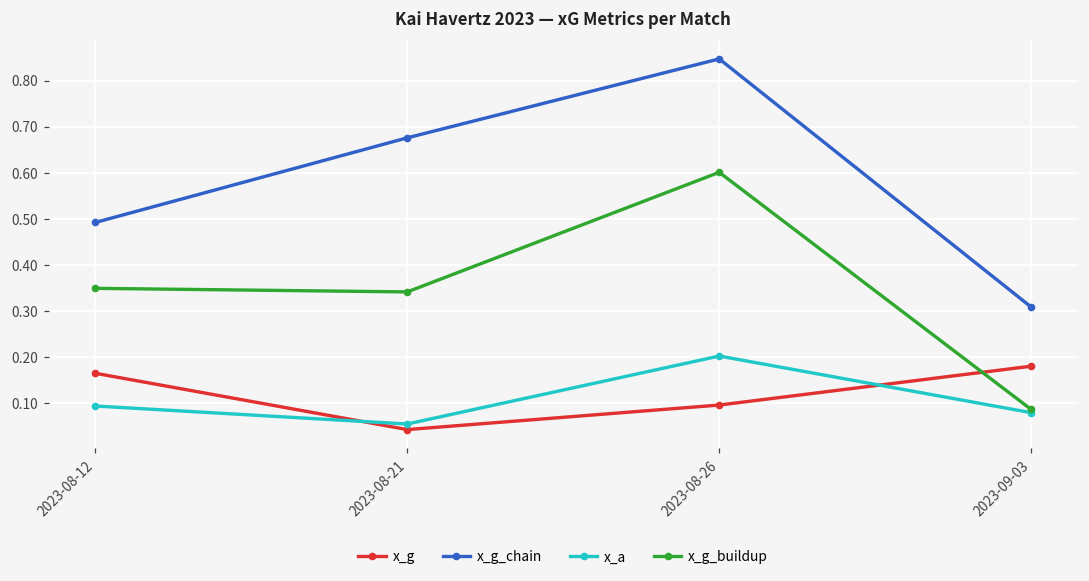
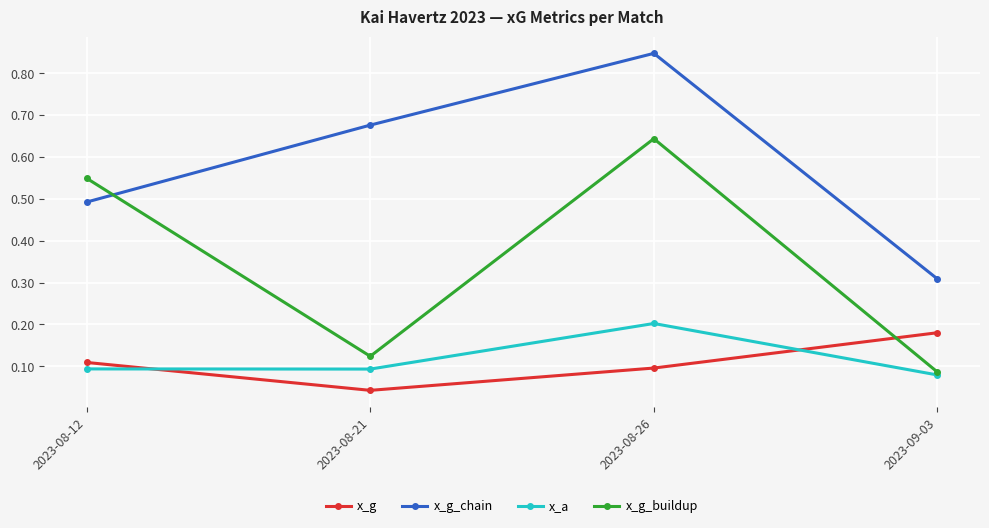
x_g, 2023-08-12: 0.16 -> 0.11
x_g_buildup, 2023-08-12: 0.35 -> 0.55
x_a, 2023-08-21: 0.05 -> 0.09
x_g_buildup, 2023-08-21: 0.34 -> 0.12
x_g_buildup, 2023-08-26: 0.60 -> 0.64
